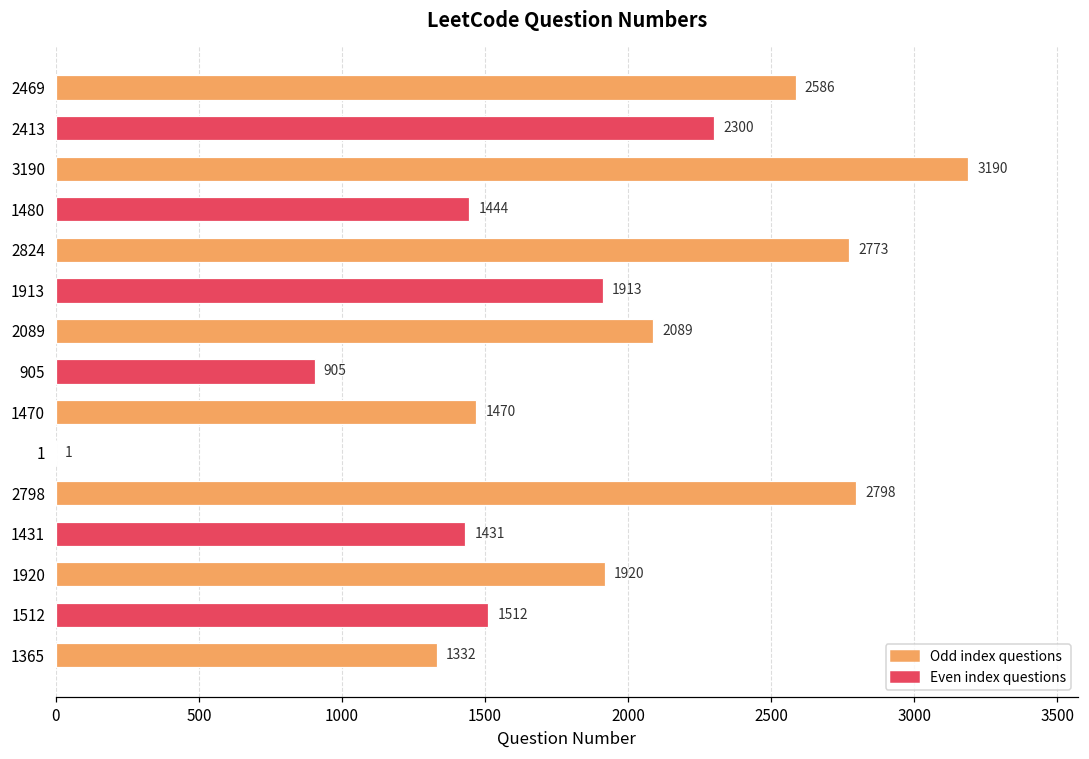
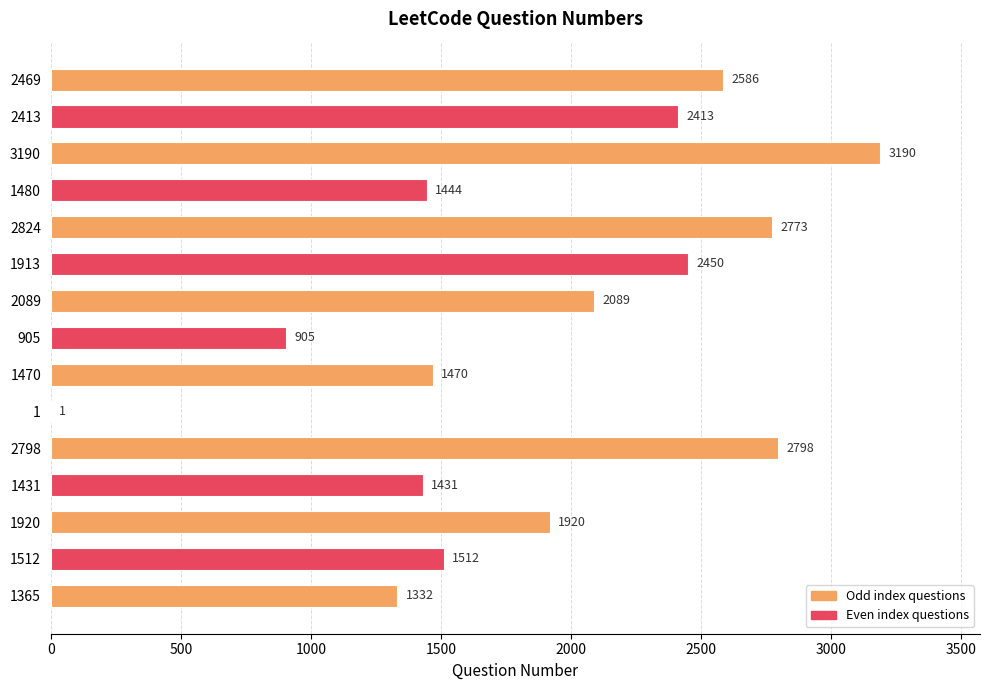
2413: 2300 -> 2413
1913: 1913 -> 2450
